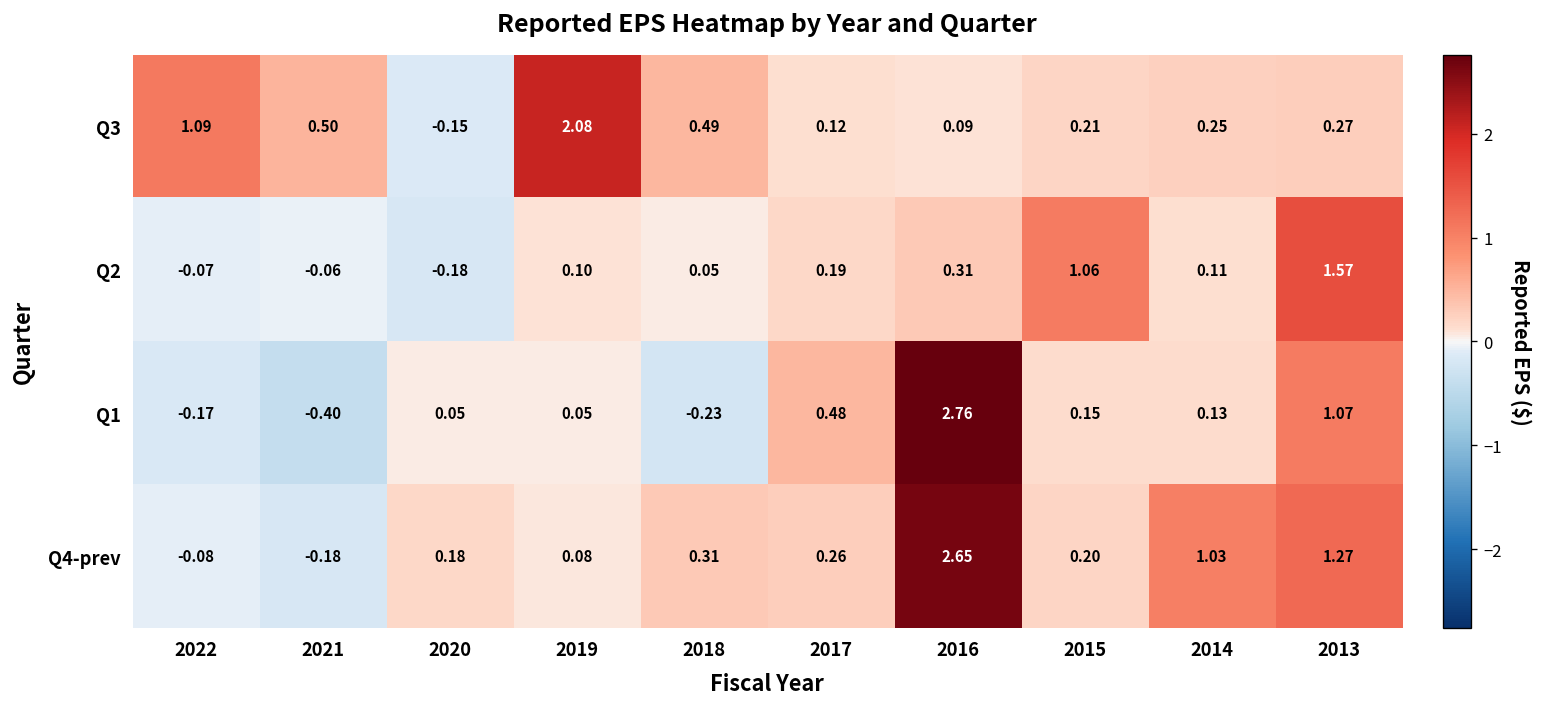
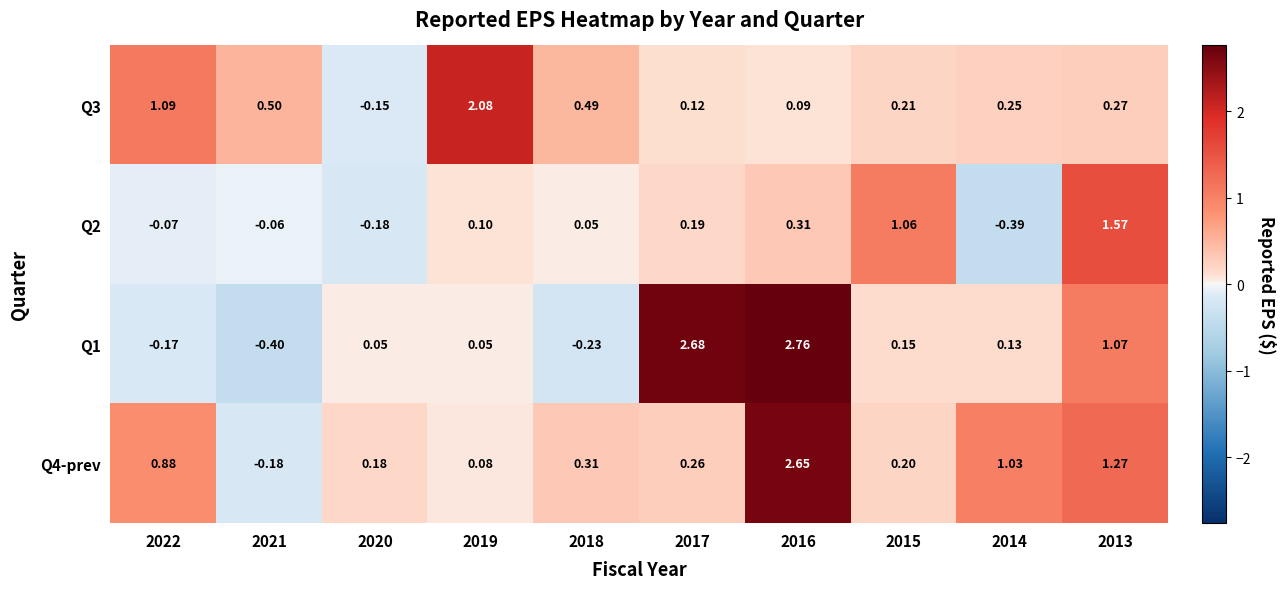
Q2, 2014: 0.11 -> -0.39
Q1, 2017: 0.48 -> 2.68
Q4-prev, 2022: -0.08 -> 0.88
